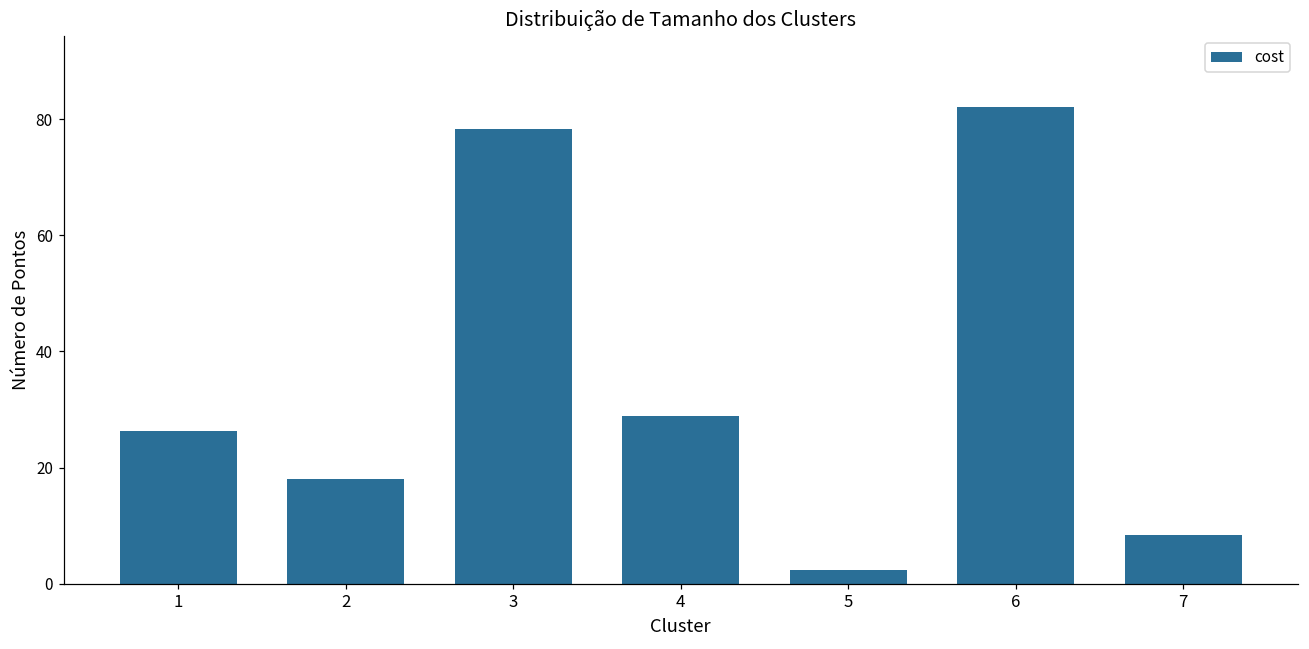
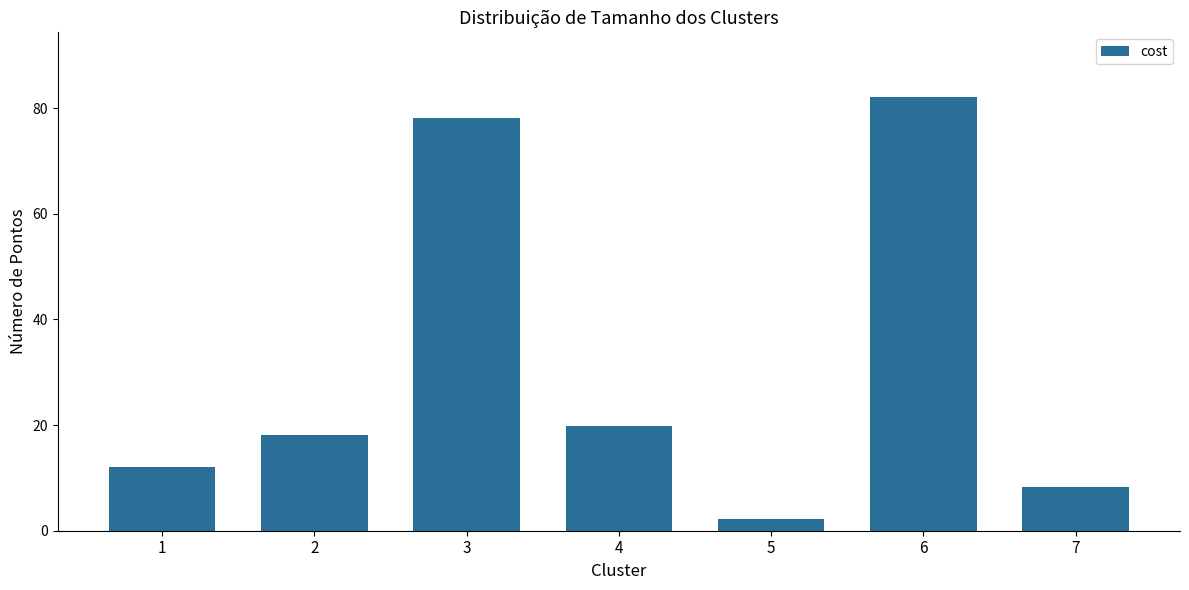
1: 26 -> 12
4: 29 -> 20
